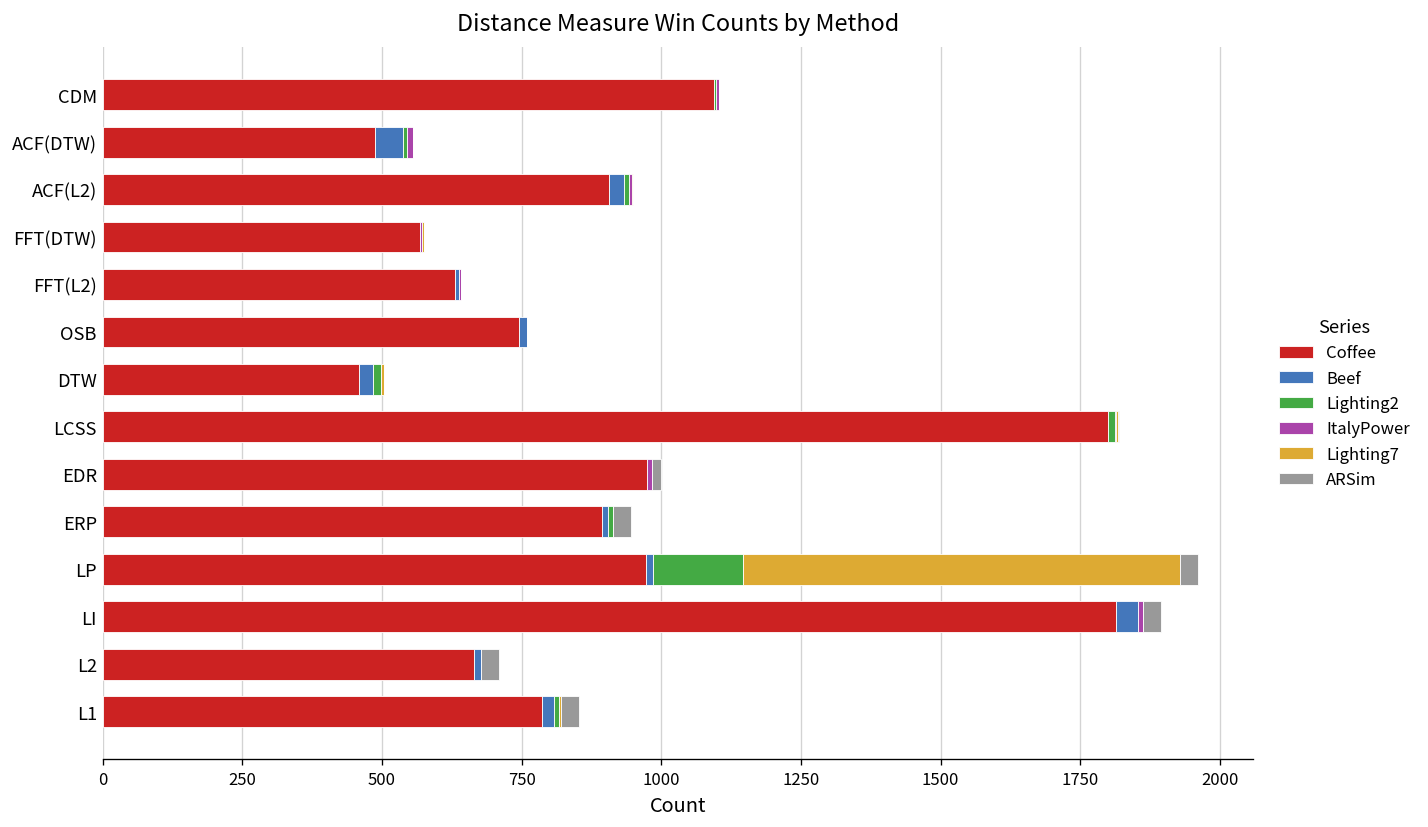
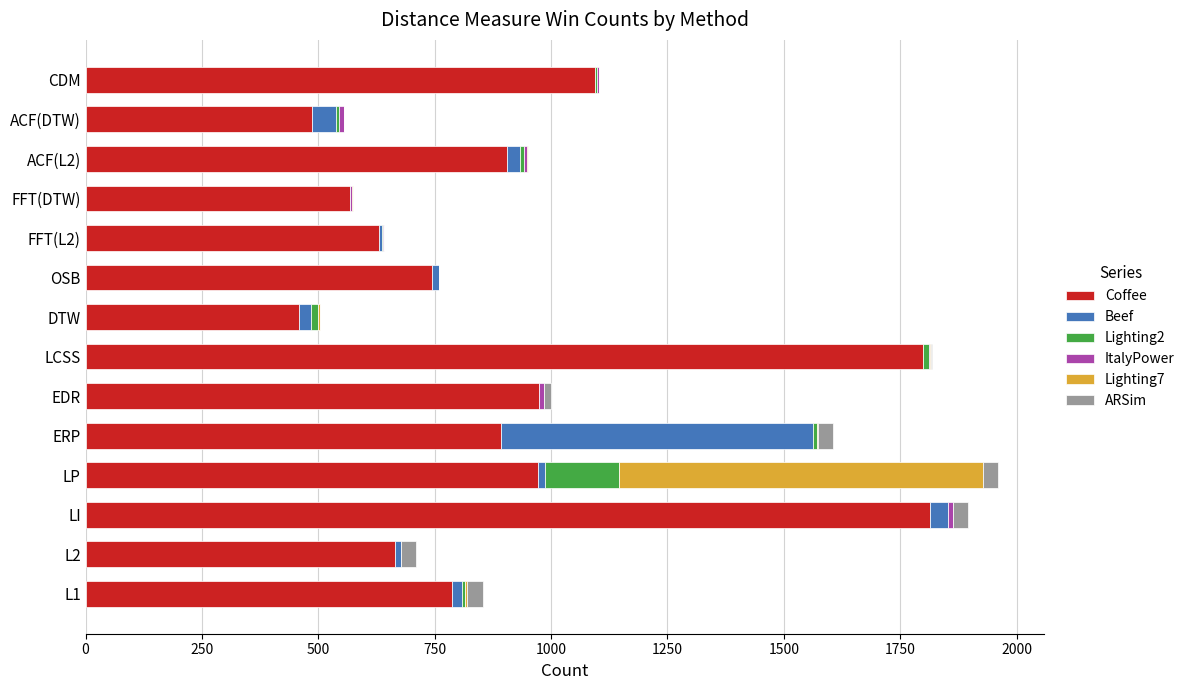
Beef, ERP: 10 -> 670
